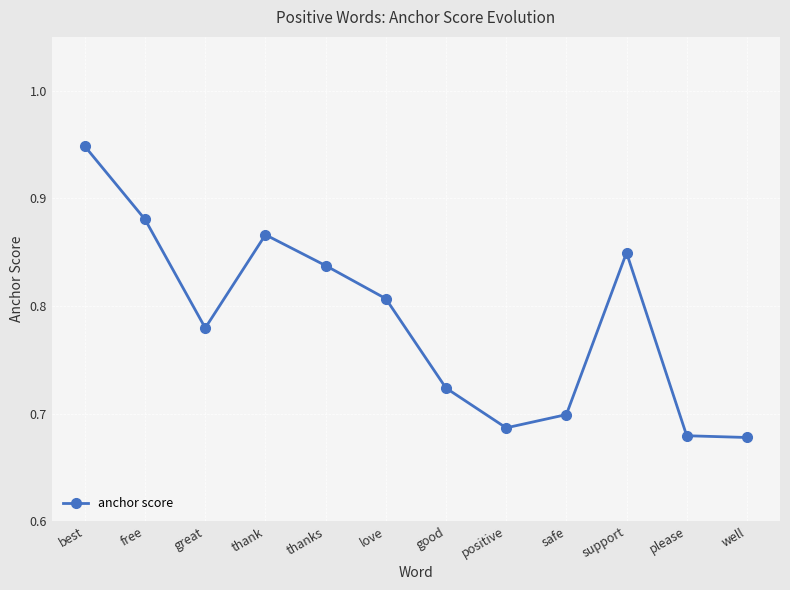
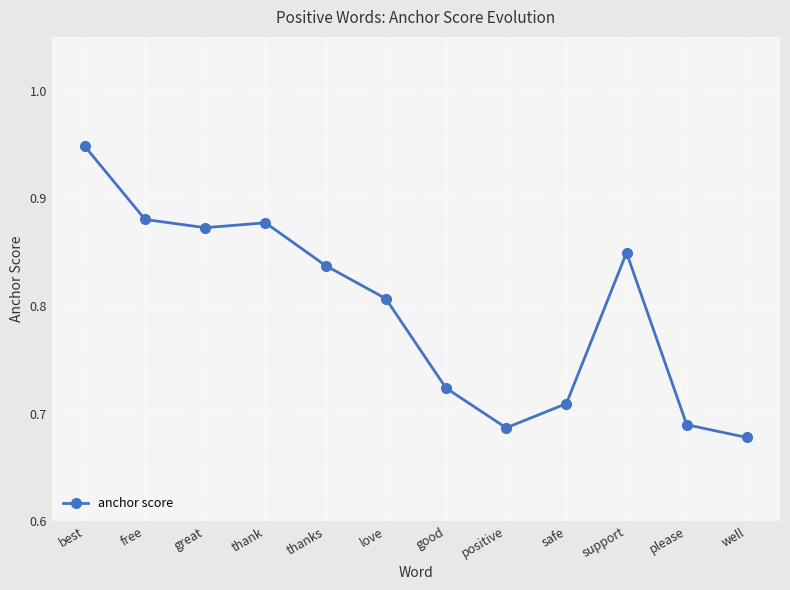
great: 0.780 -> 0.873
thank: 0.866 -> 0.877
safe: 0.699 -> 0.709
please: 0.679 -> 0.690
